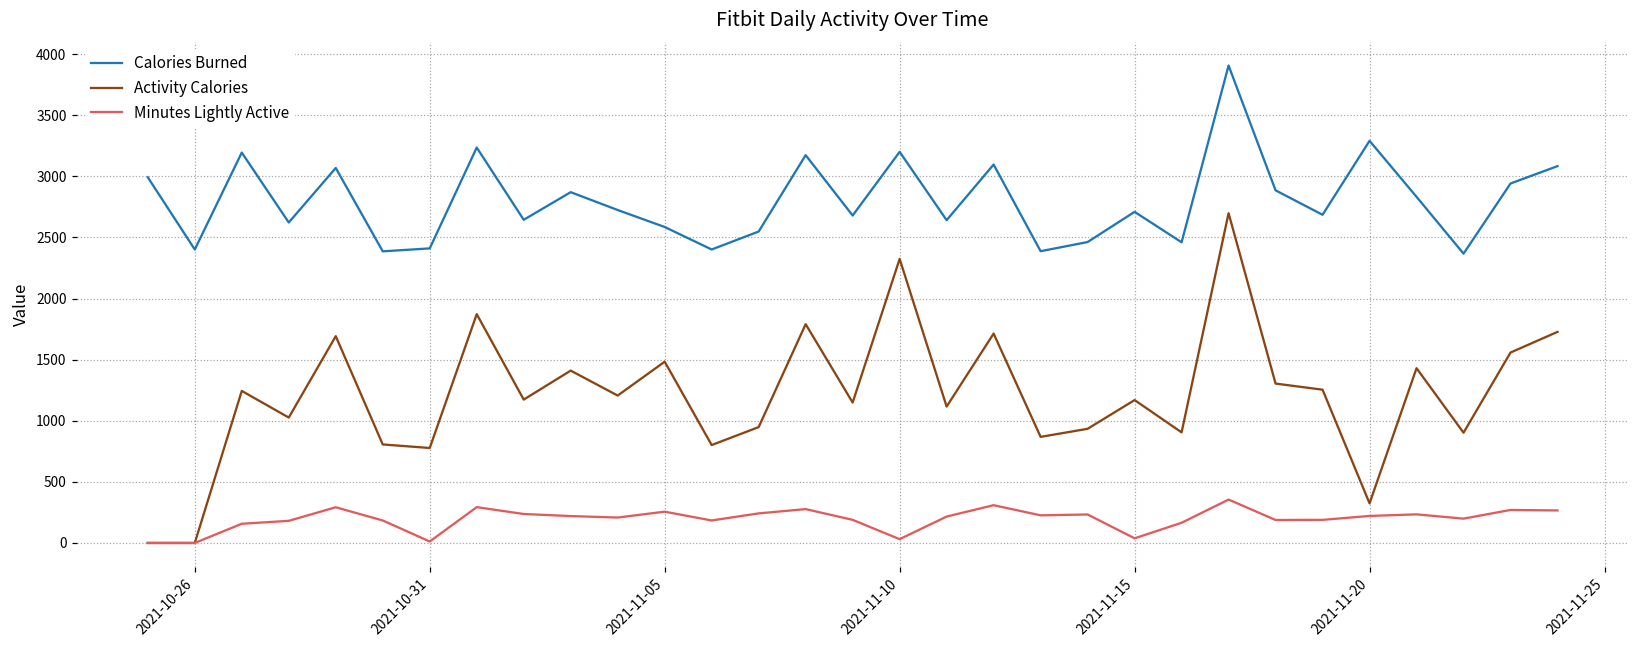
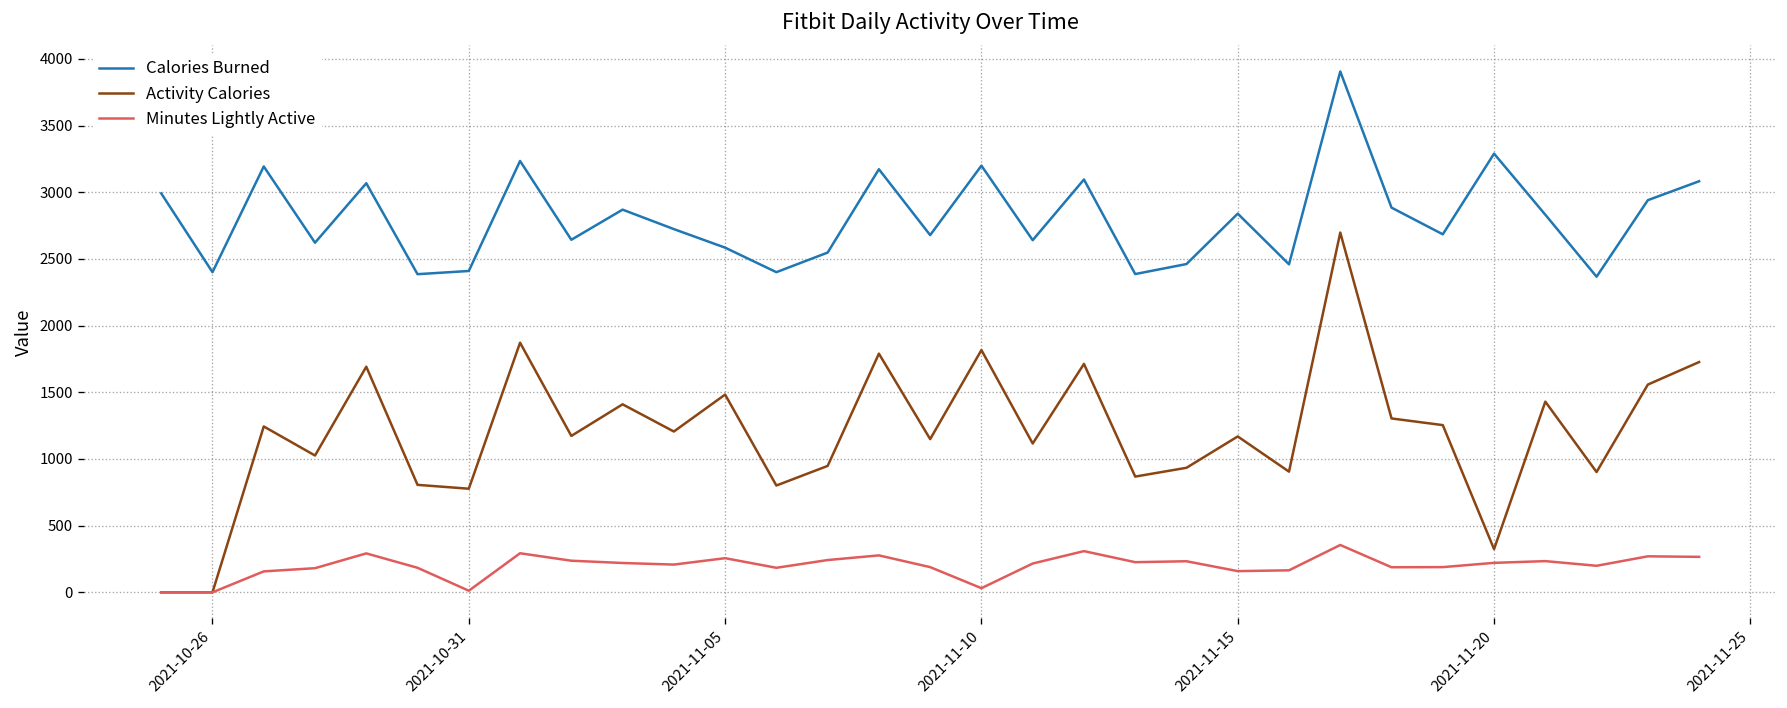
Activity Calories, 2021-11-10: 2320 -> 1820
Calories Burned, 2021-11-15: 2710 -> 2840
Minutes Lightly Active, 2021-11-15: 40 -> 160
